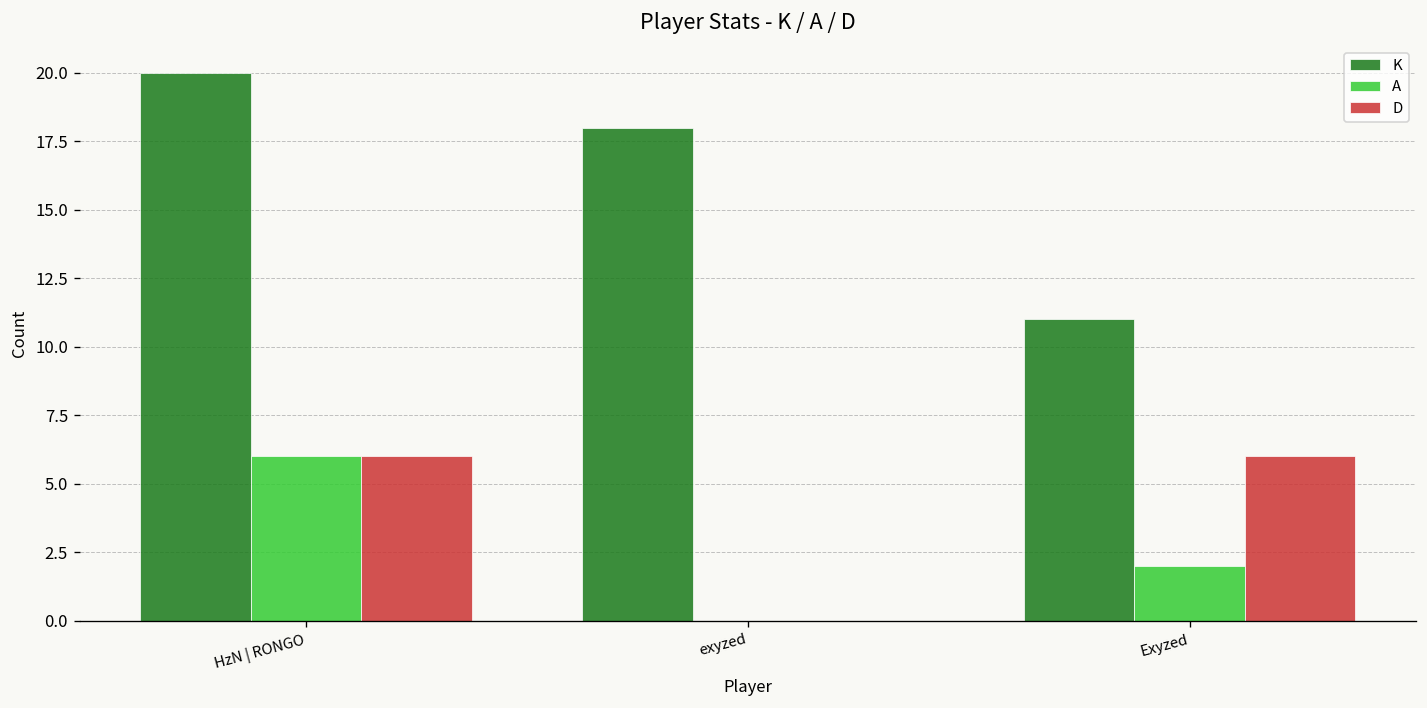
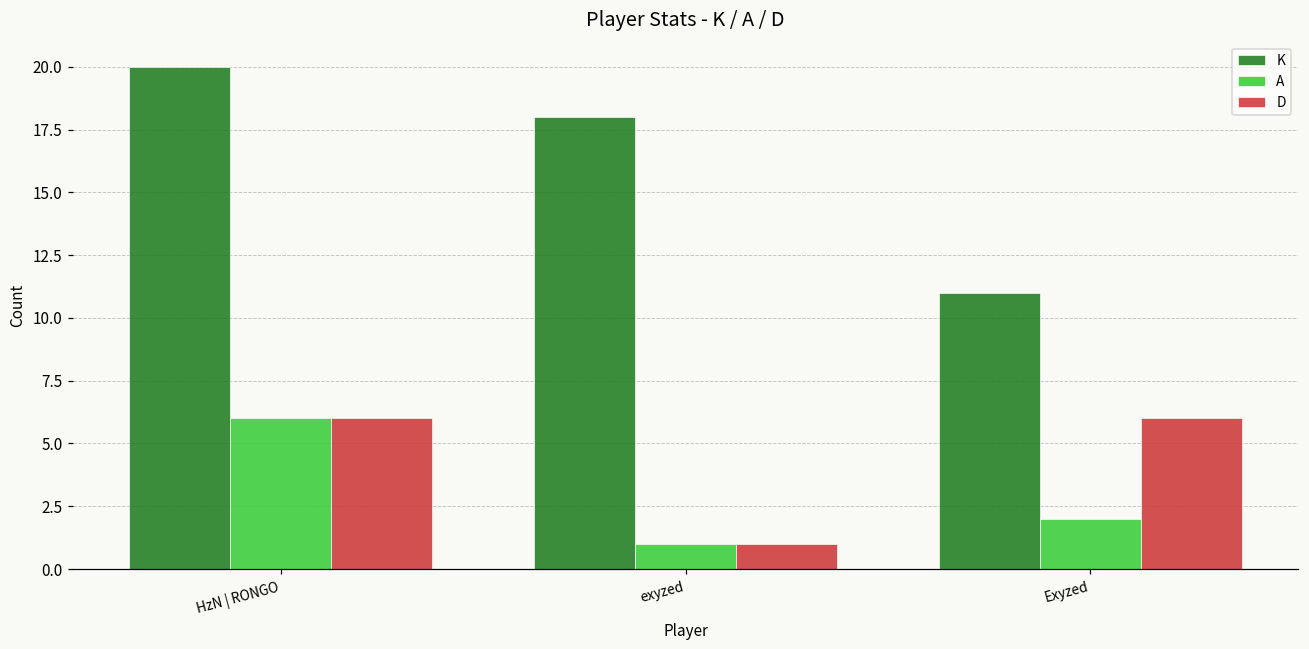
A, exyzed: 0 -> 1
D, exyzed: 0 -> 1
